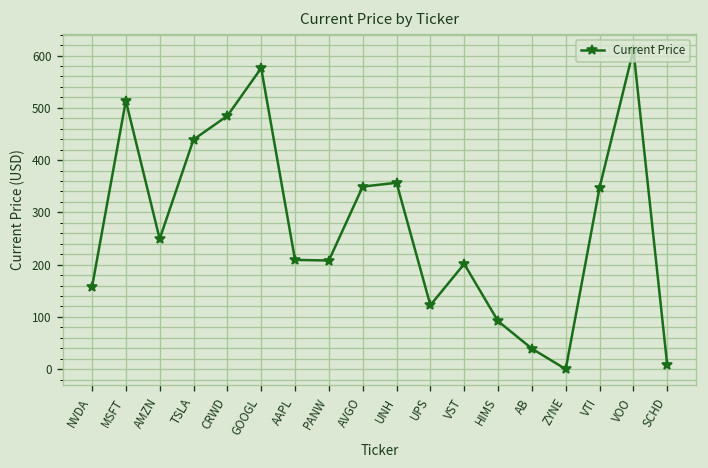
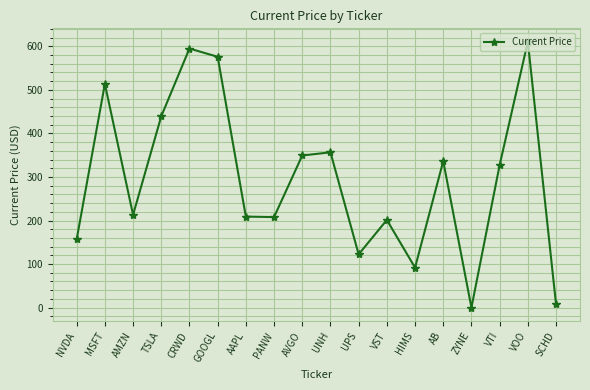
AMZN: 250 -> 210
CRWD: 480 -> 590
AB: 40 -> 340
VTI: 350 -> 330
